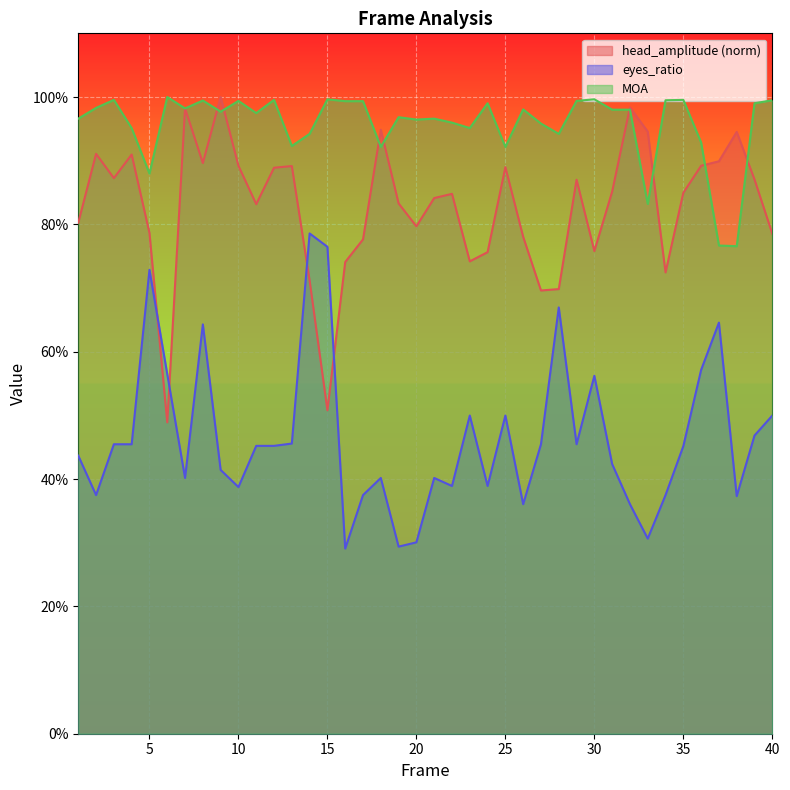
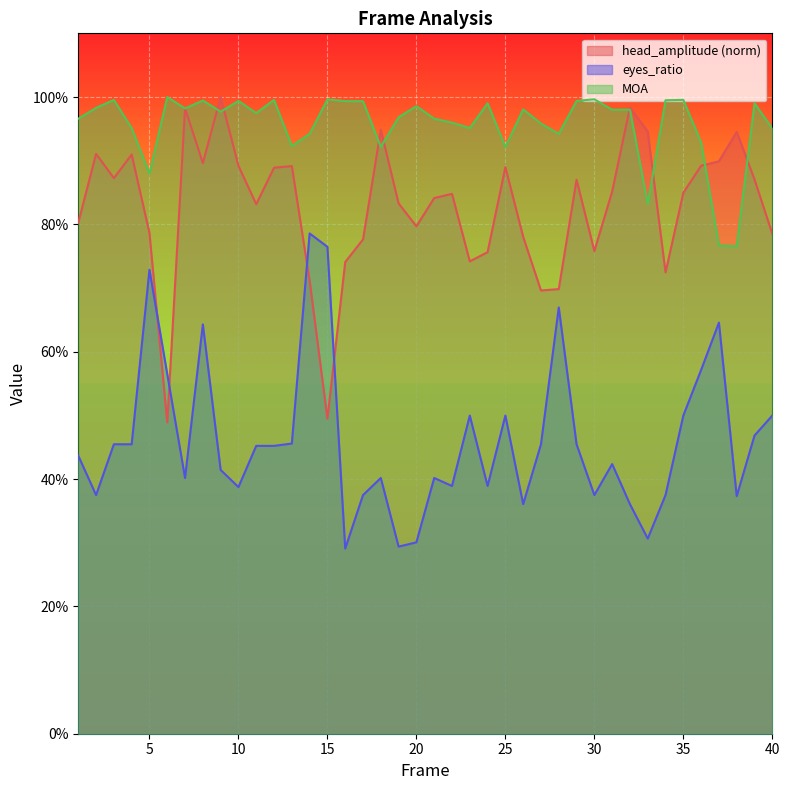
head_amplitude (norm), 15: 51% -> 49%
MOA, 20: 96% -> 99%
eyes_ratio, 30: 56% -> 37%
eyes_ratio, 35: 45% -> 50%
MOA, 40: 99% -> 95%
